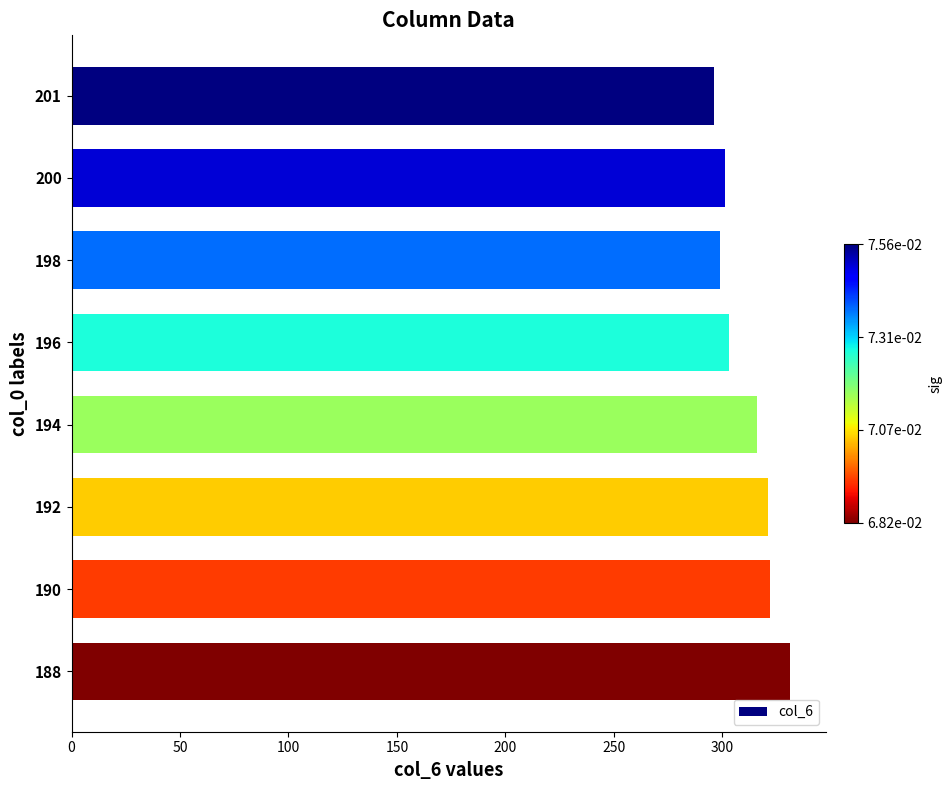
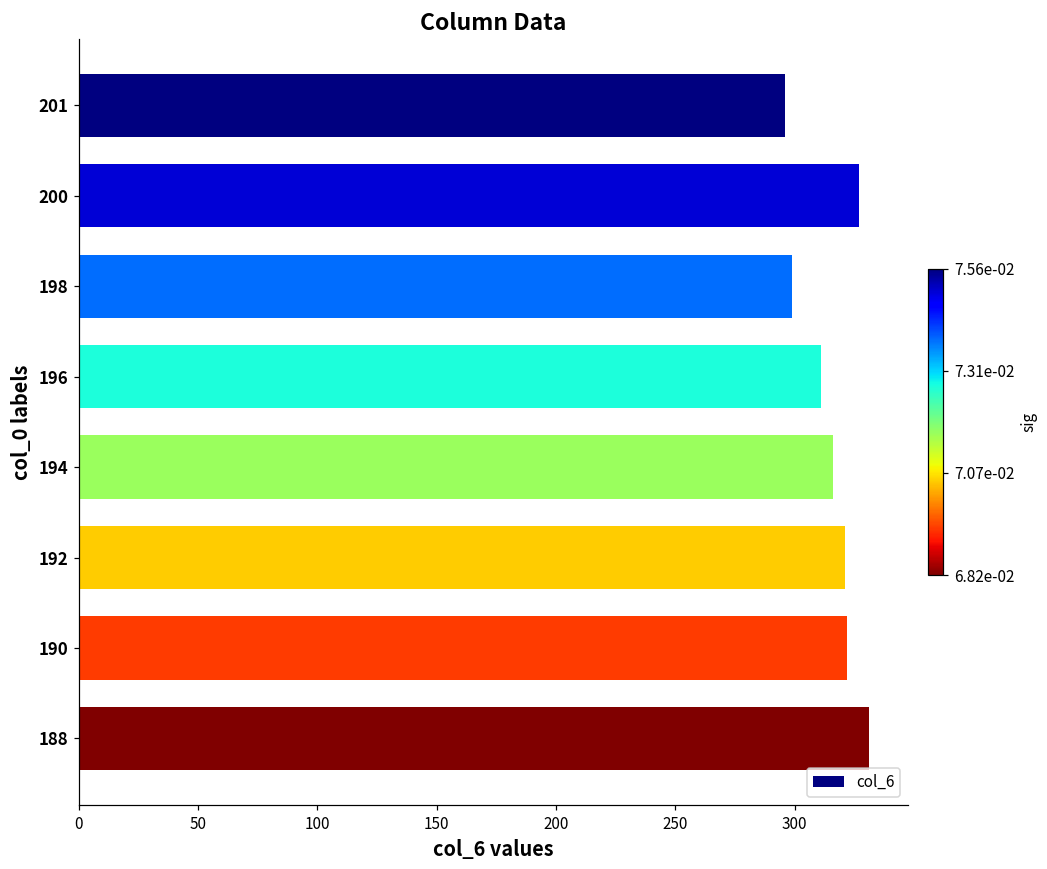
200: 301 -> 327
196: 303 -> 311
